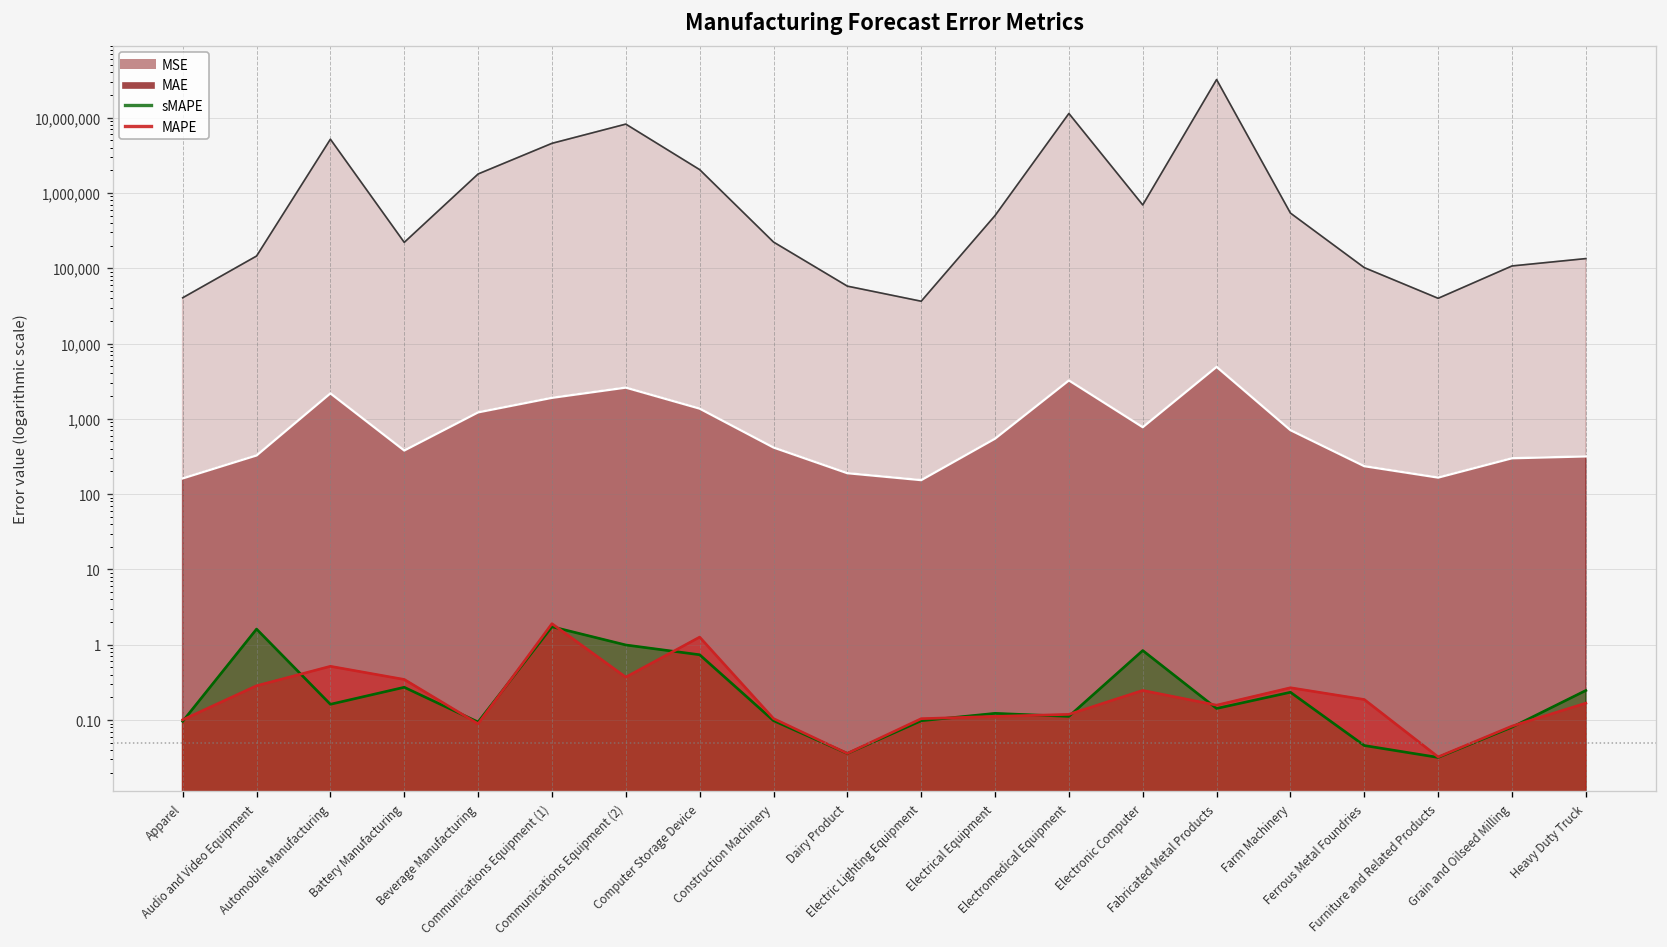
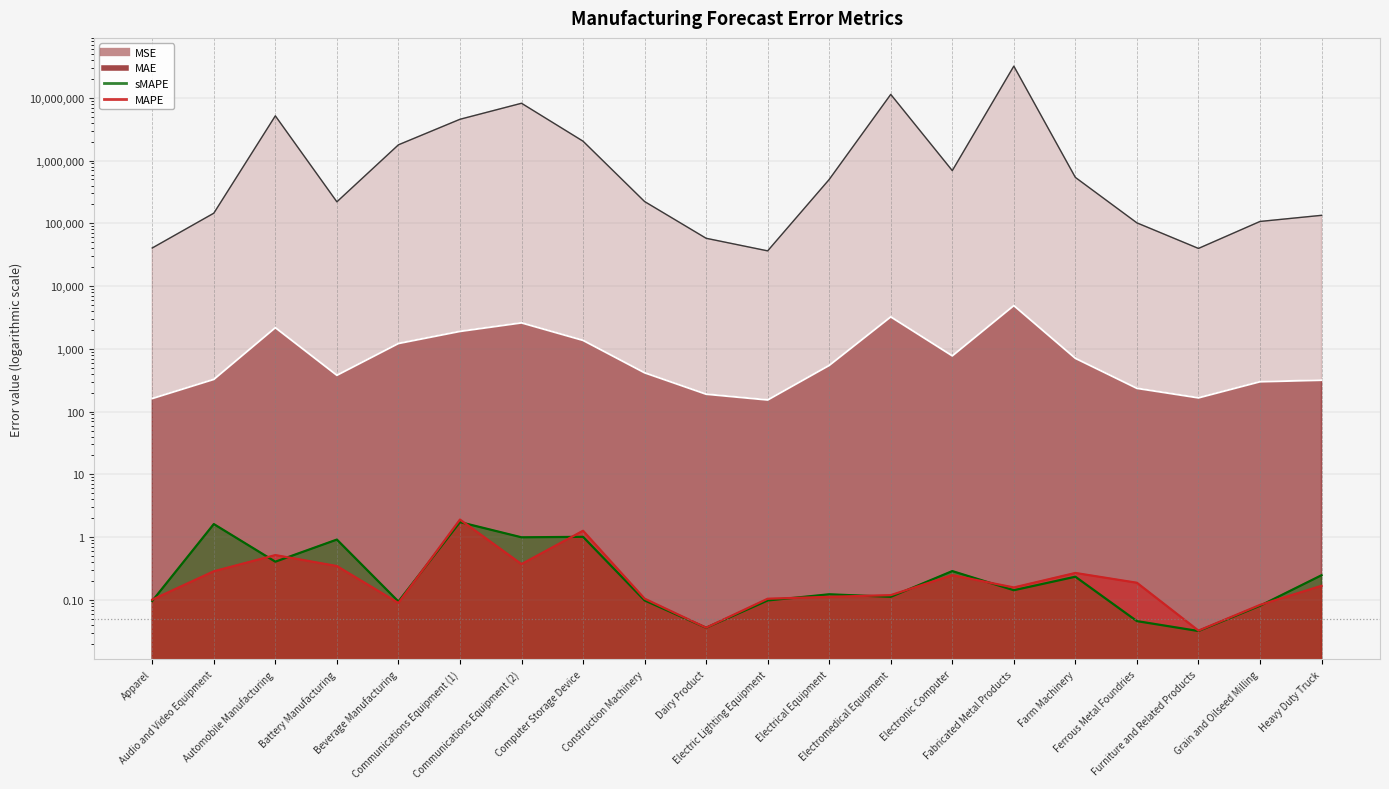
sMAPE, Automobile Manufacturing: 0.16 -> 0.4
sMAPE, Battery Manufacturing: 0.27 -> 0.9
sMAPE, Computer Storage Device: 0.7 -> 1.0
sMAPE, Electronic Computer: 0.8 -> 0.3
